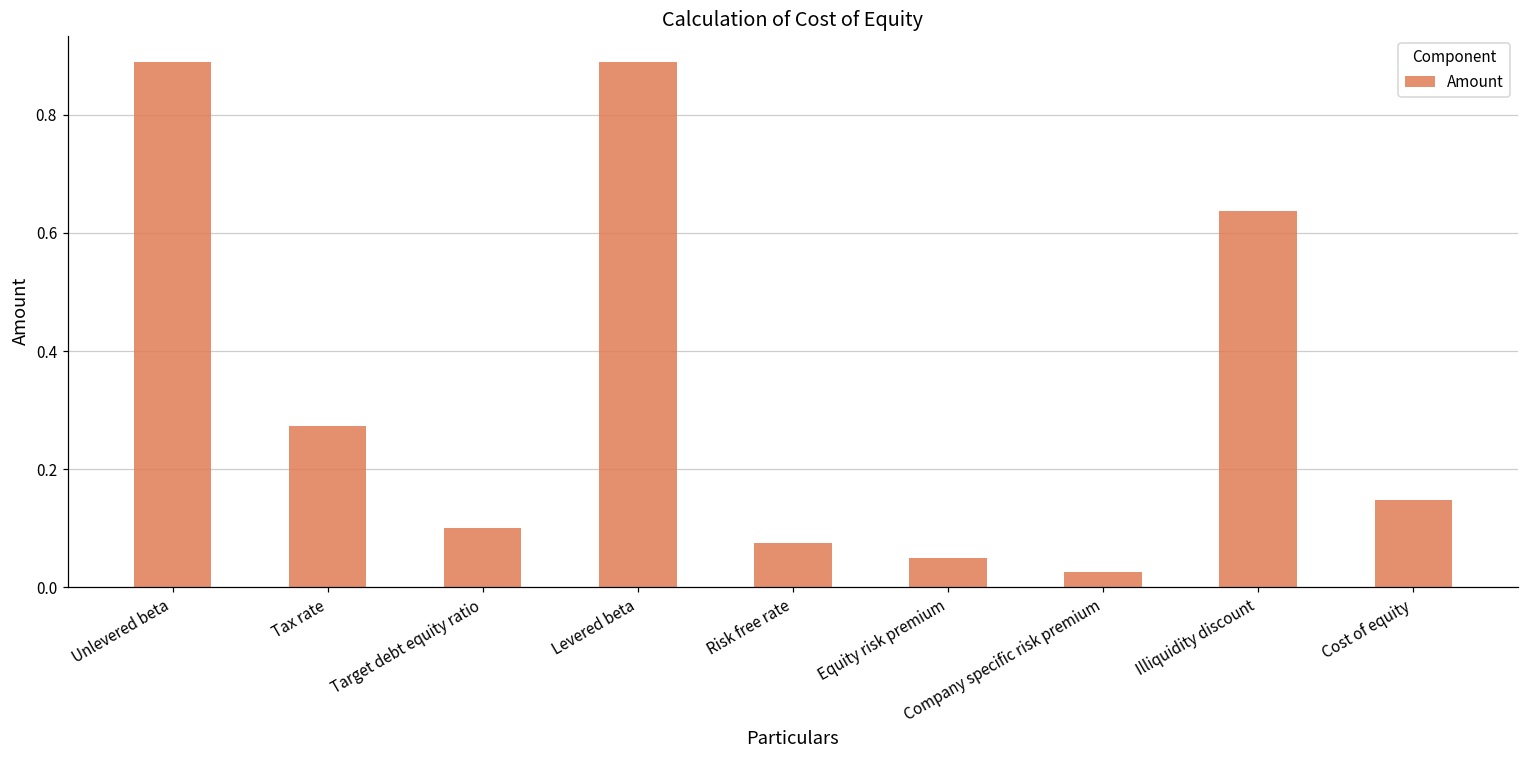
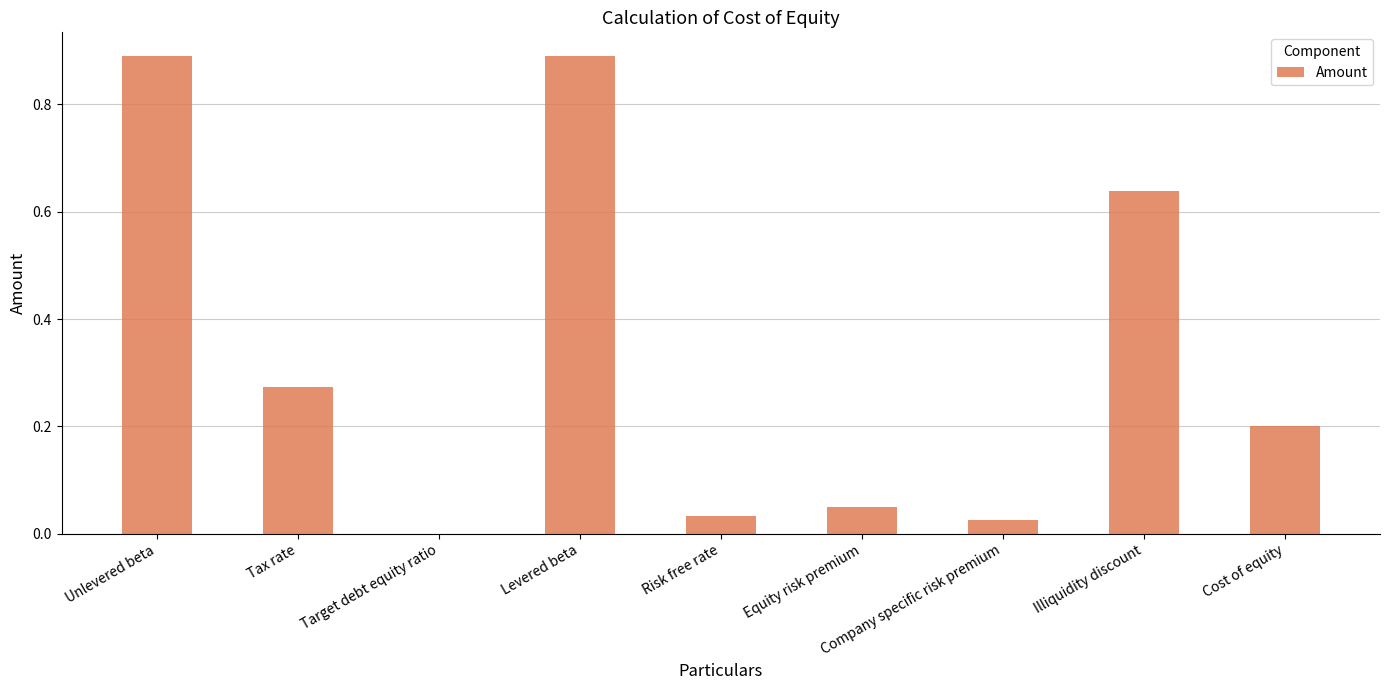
Target debt equity ratio: 0.1 -> 0.0
Risk free rate: 0.07 -> 0.03
Cost of equity: 0.15 -> 0.20
